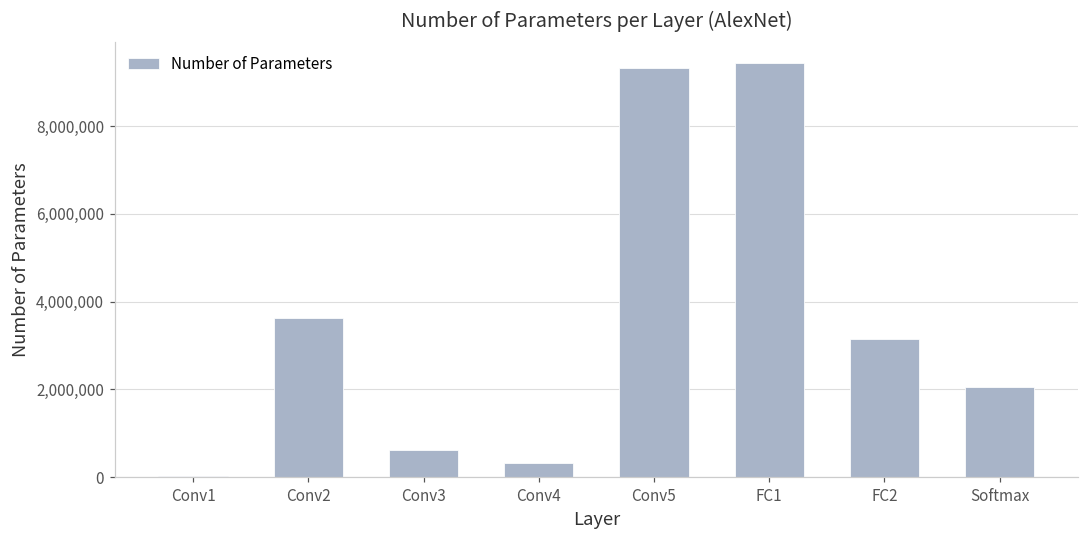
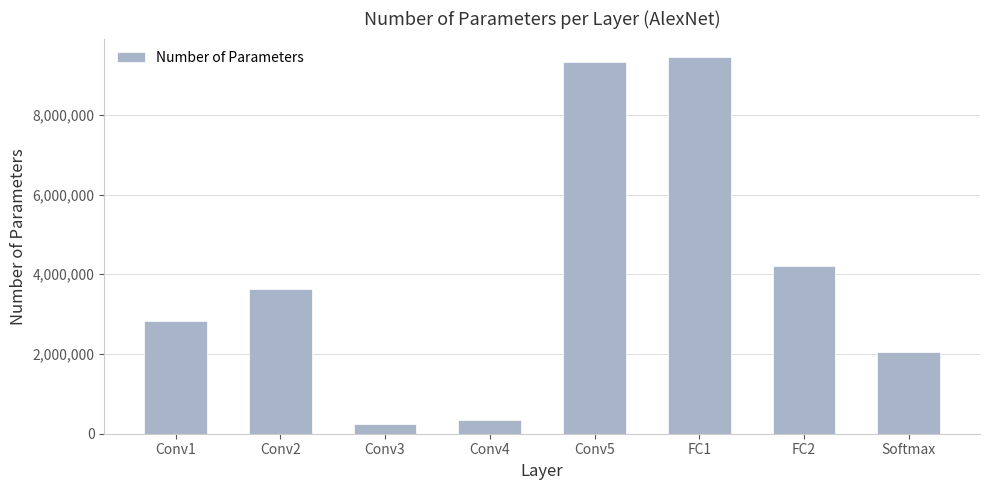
Conv1: 0 -> 2,800,000
Conv3: 600,000 -> 300,000
FC2: 3,100,000 -> 4,200,000
